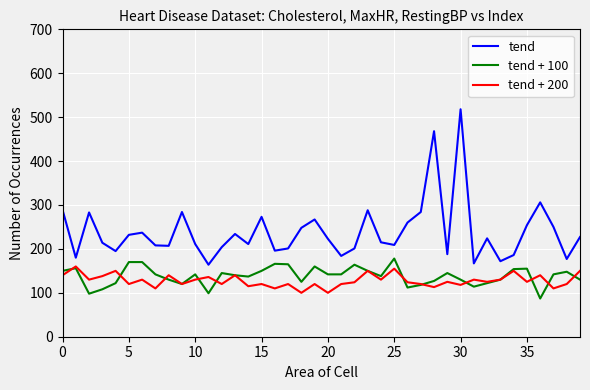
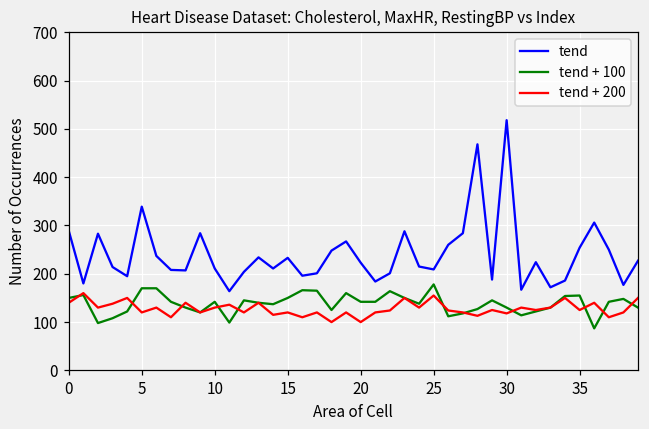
tend, 5: 230 -> 340
tend, 15: 270 -> 230
